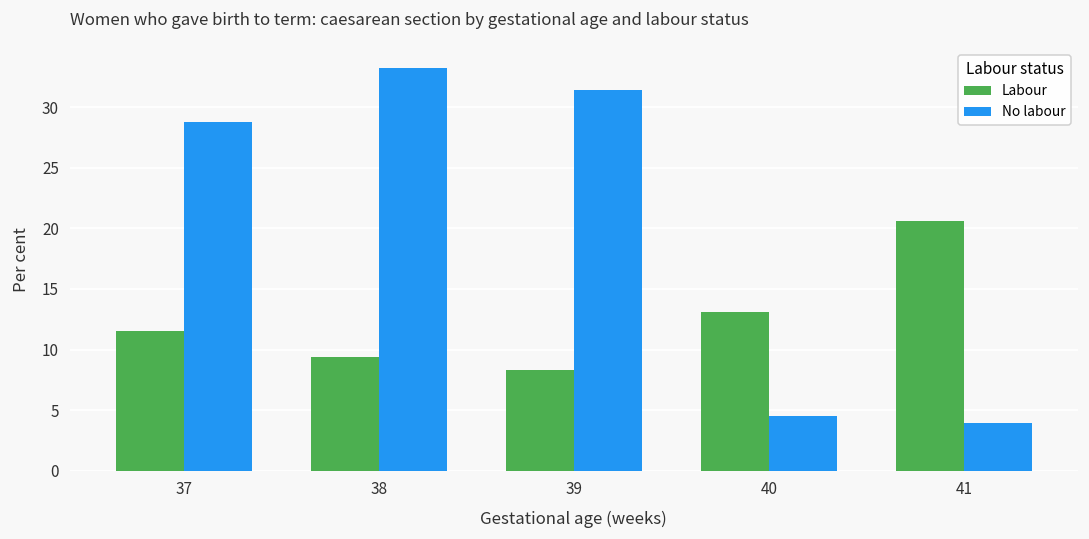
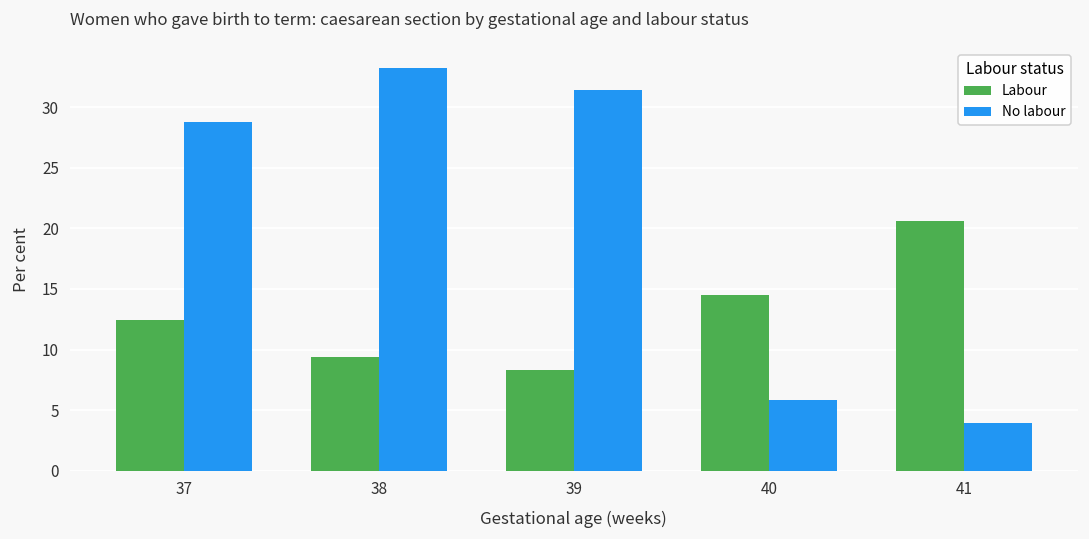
Labour, 37: 11.5 -> 12.4
Labour, 40: 13.1 -> 14.5
No labour, 40: 4.5 -> 5.8
